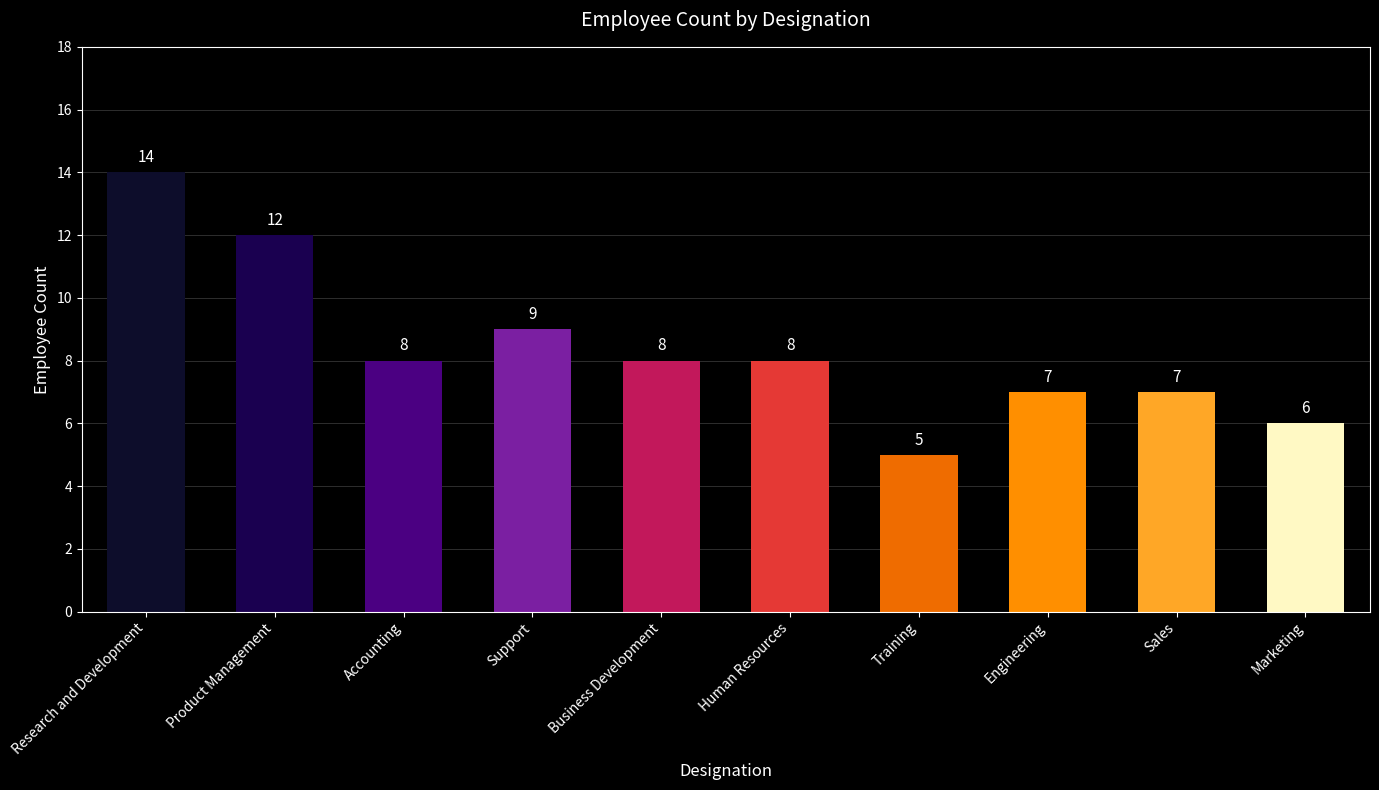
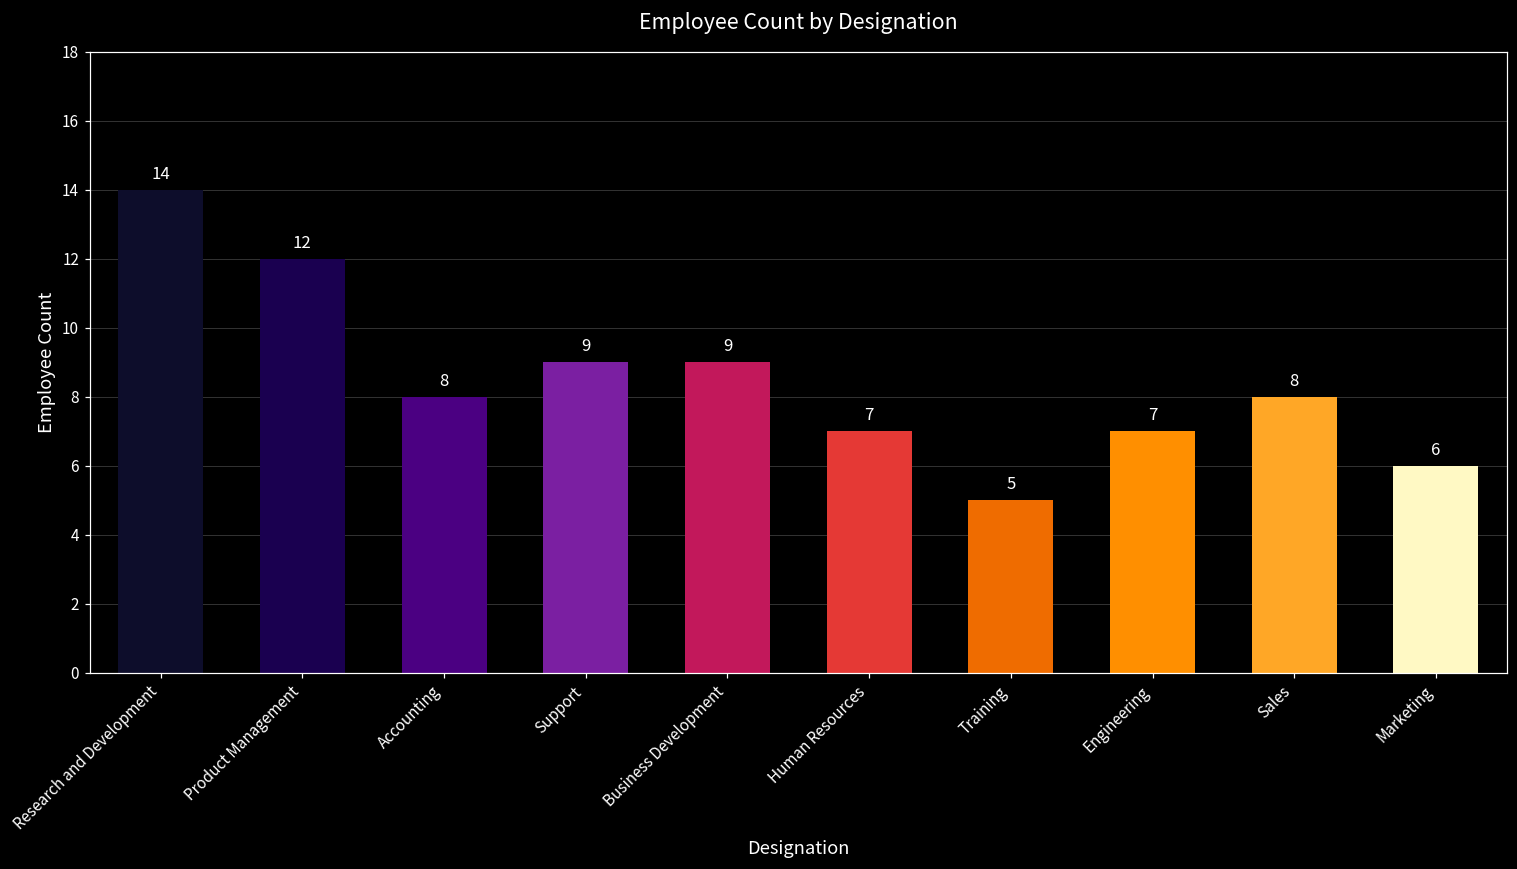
Business Development: 8 -> 9
Human Resources: 8 -> 7
Sales: 7 -> 8
